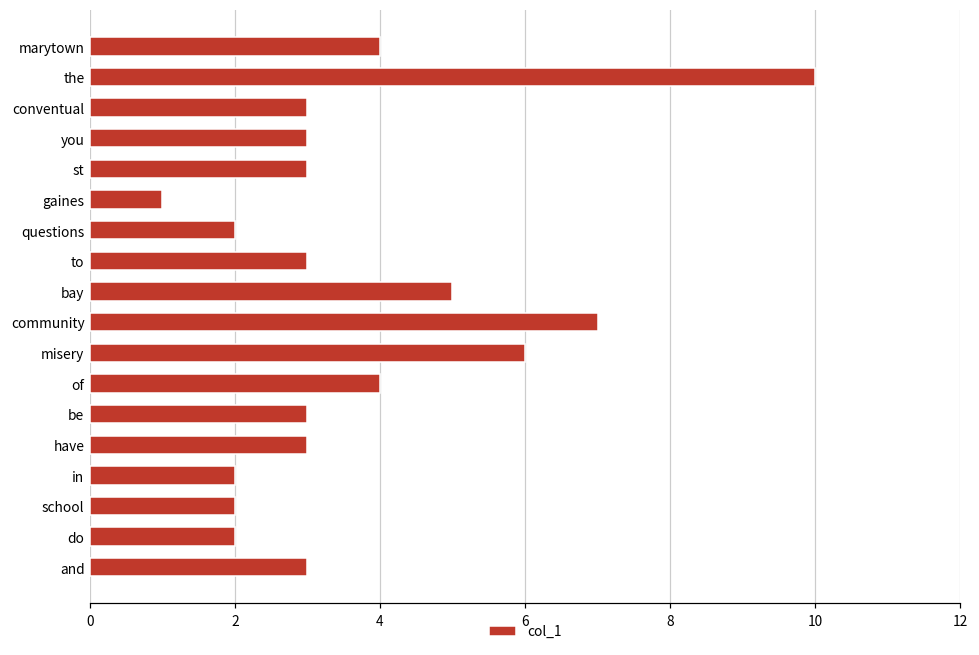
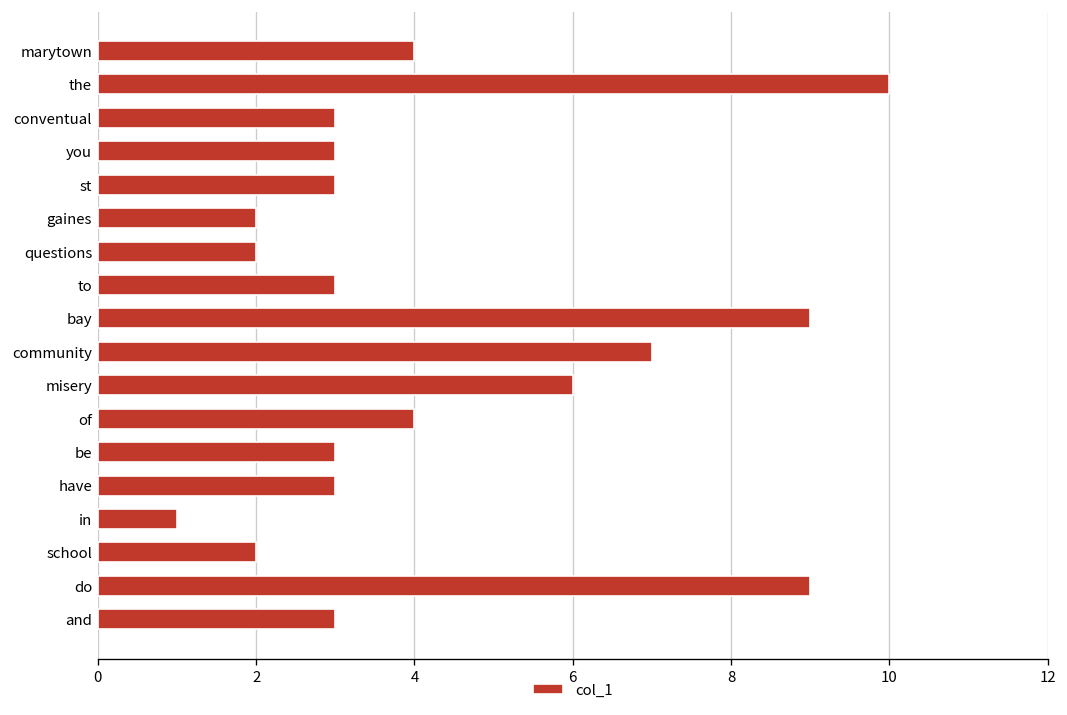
gaines: 1 -> 2
bay: 5 -> 9
in: 2 -> 1
do: 2 -> 9
